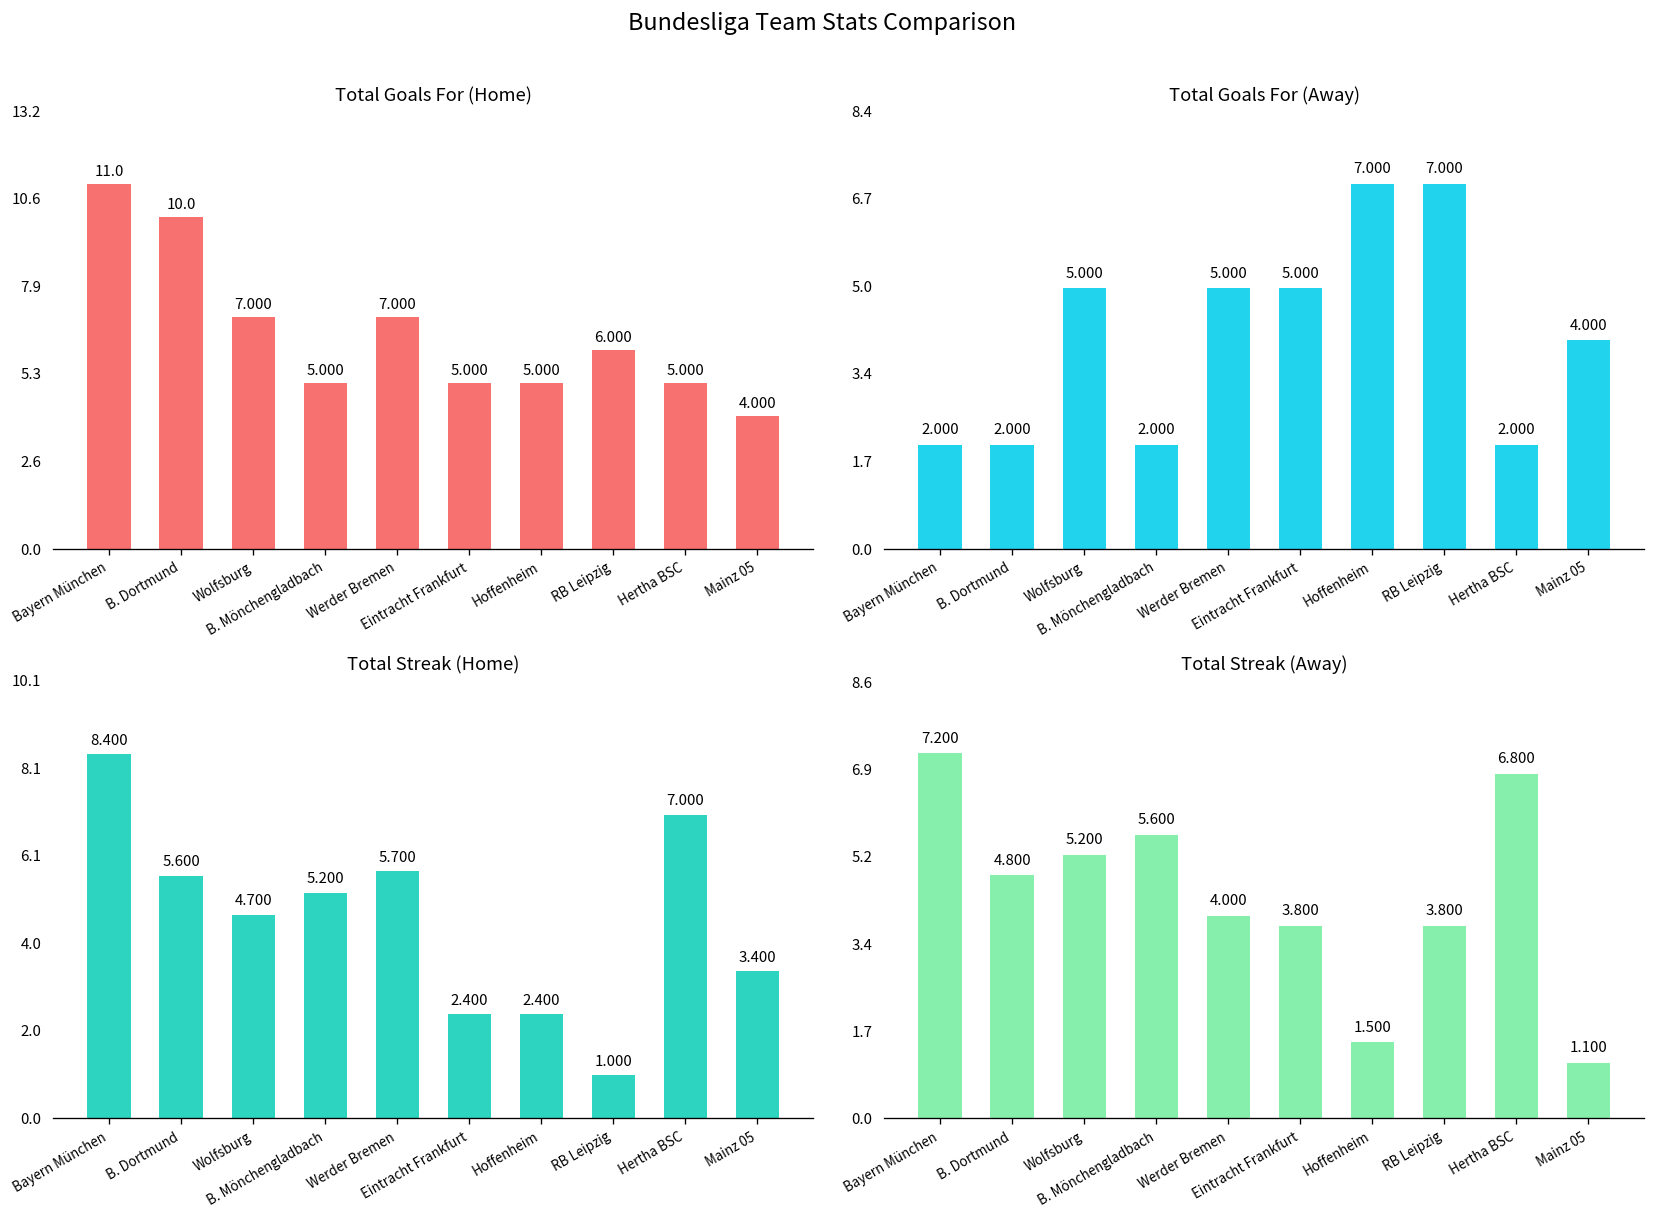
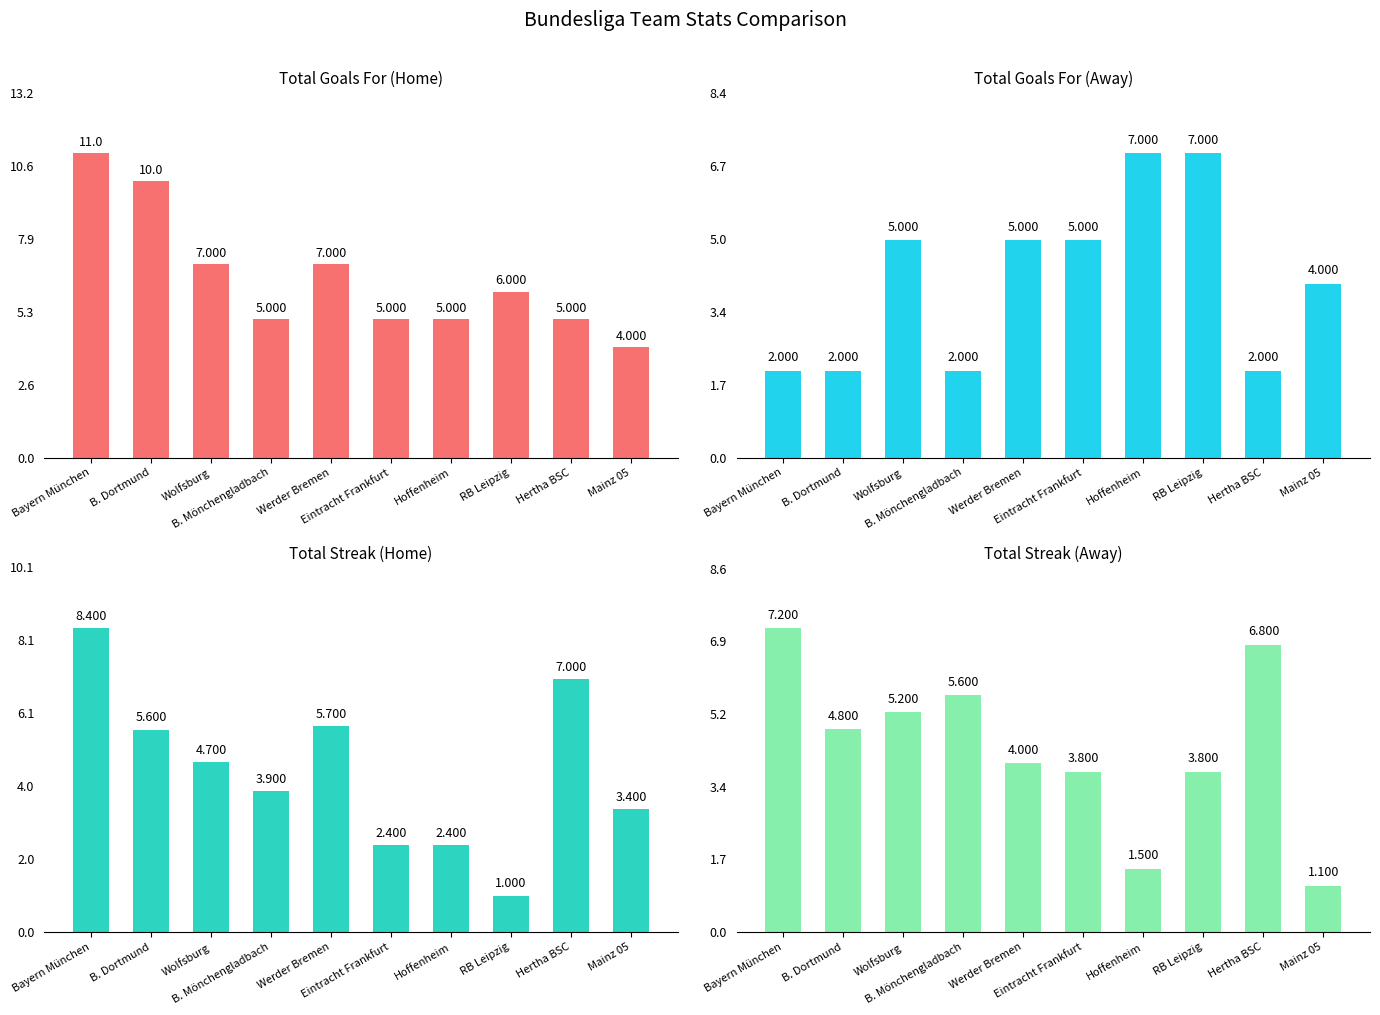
Total Streak (Home), B. Mönchengladbach: 5.200 -> 3.900
